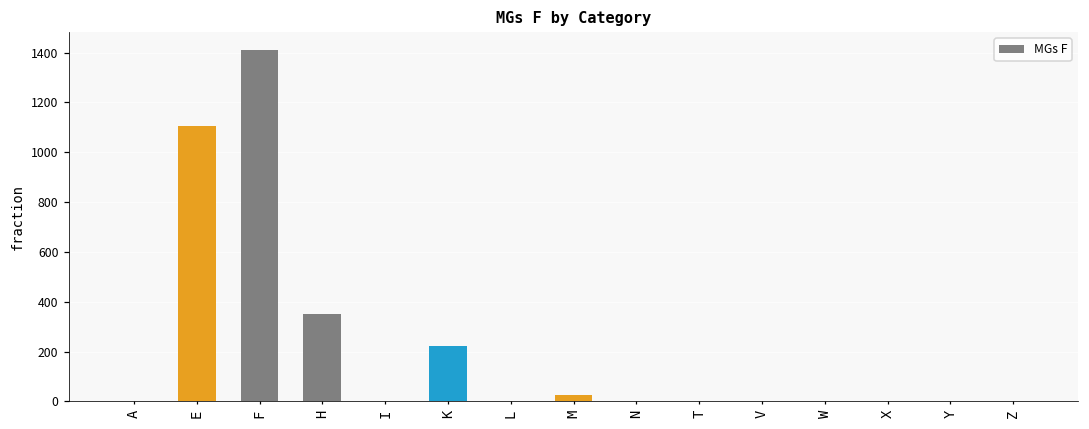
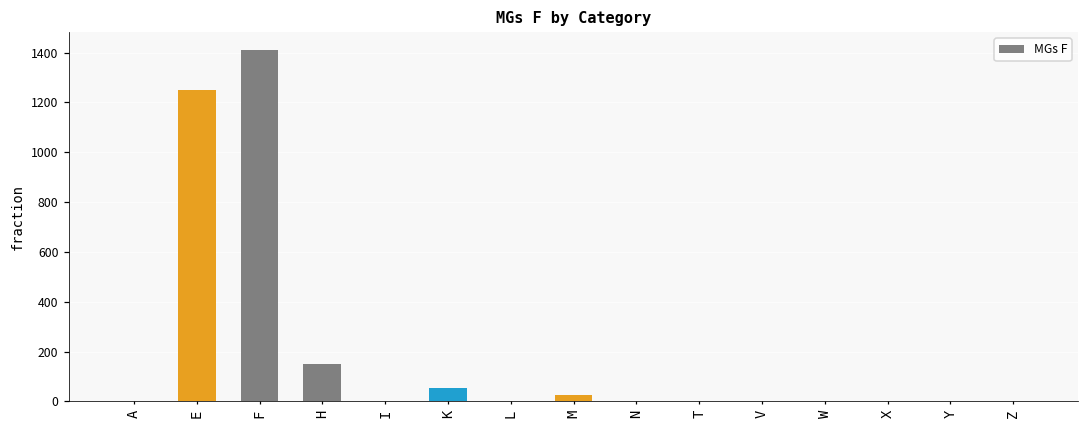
E: 1100 -> 1250
H: 350 -> 150
K: 220 -> 50
